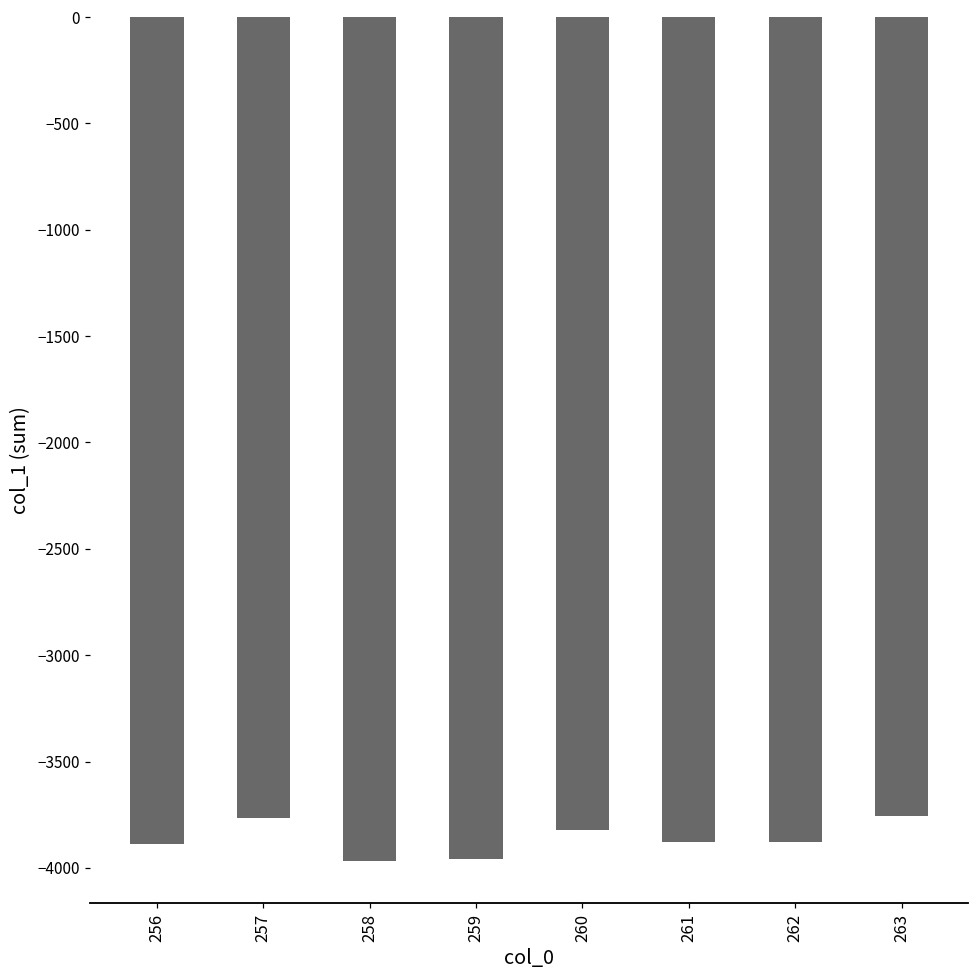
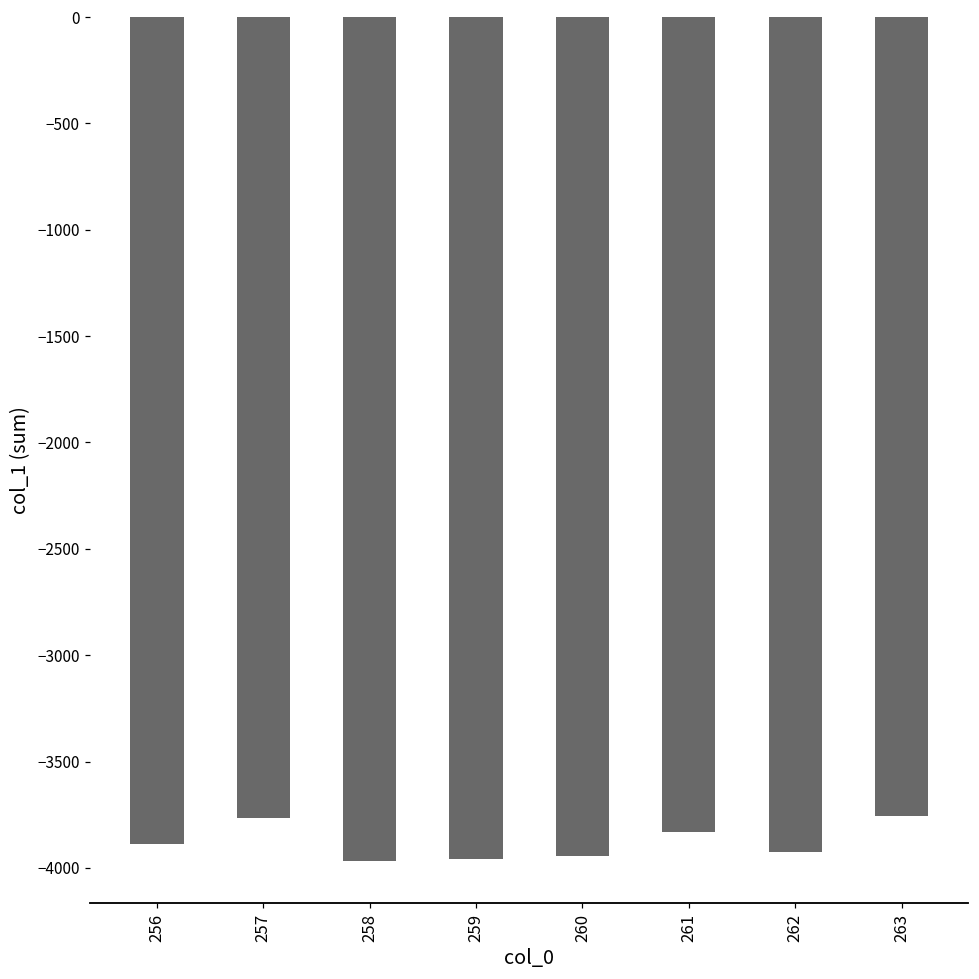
260: -3820 -> -3950
261: -3880 -> -3830
262: -3880 -> -3930
